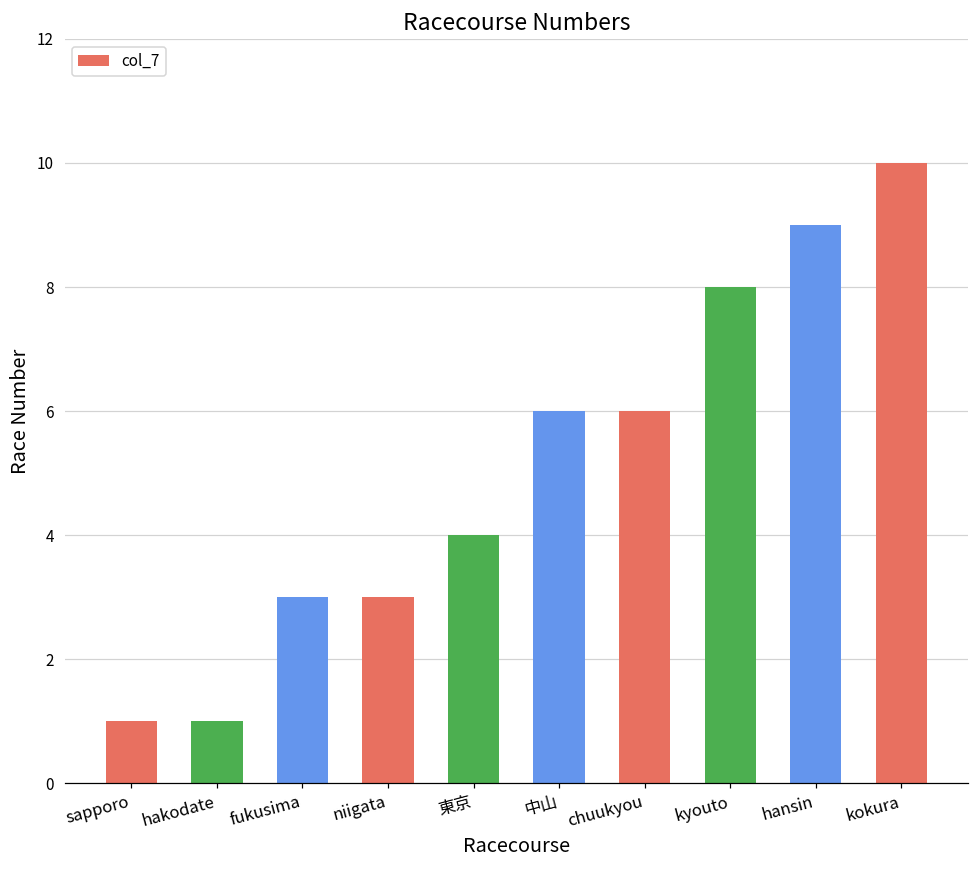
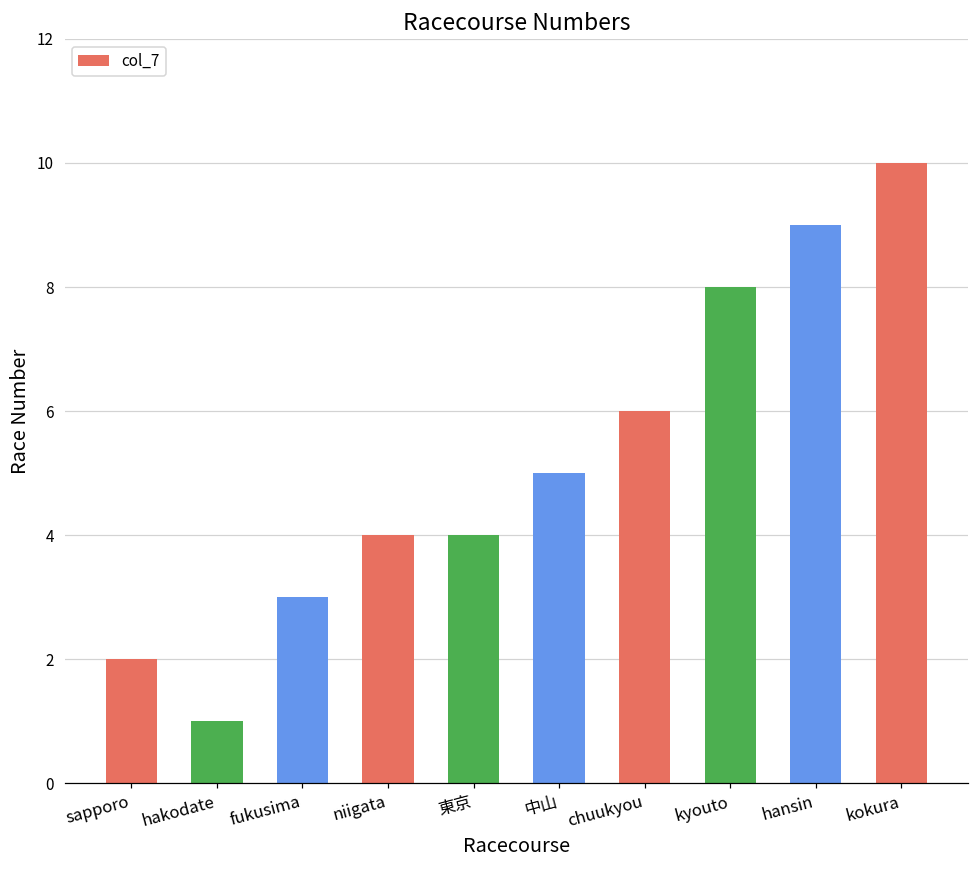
sapporo: 1 -> 2
niigata: 3 -> 4
中山: 6 -> 5
